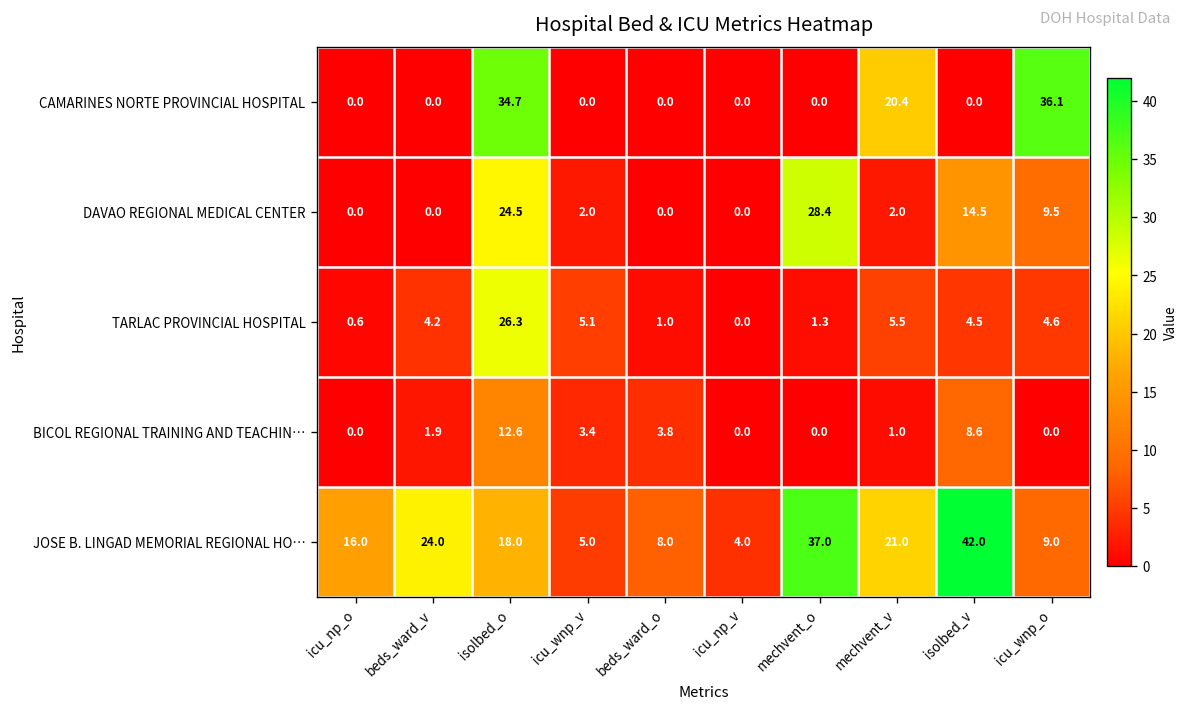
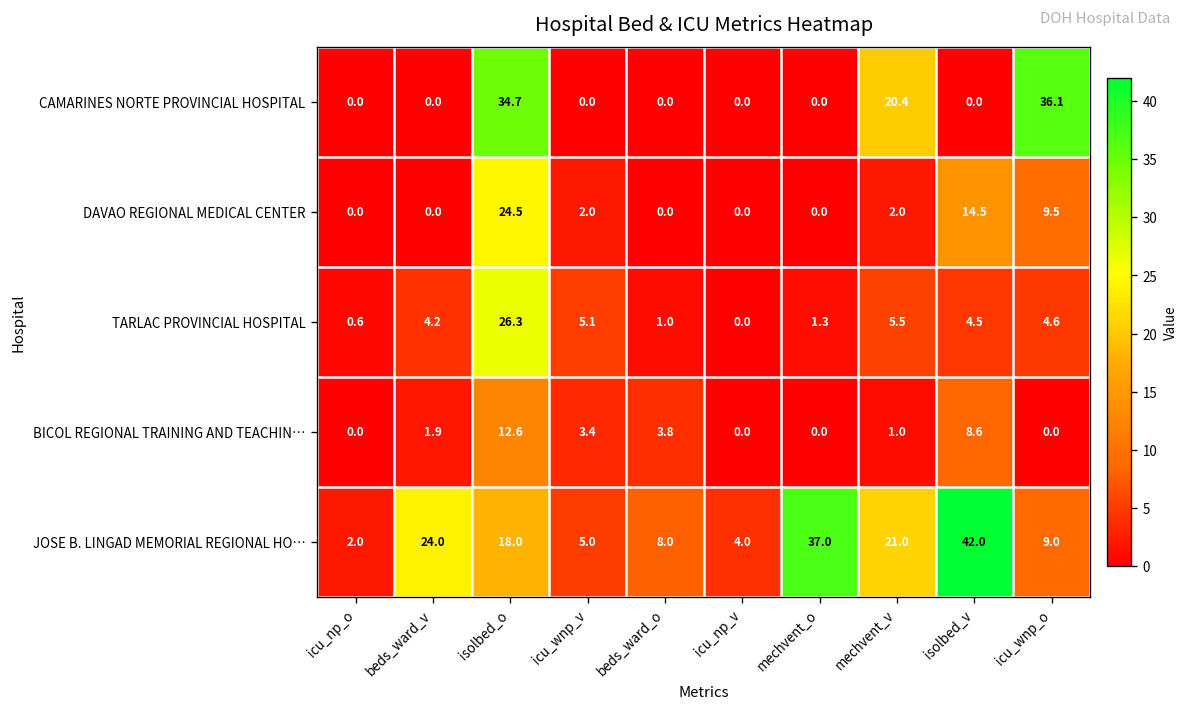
DAVAO REGIONAL MEDICAL CENTER, mechvent_o: 28.4 -> 0.0
JOSE B. LINGAD MEMORIAL REGIONAL HO…, icu_np_o: 16.0 -> 2.0
